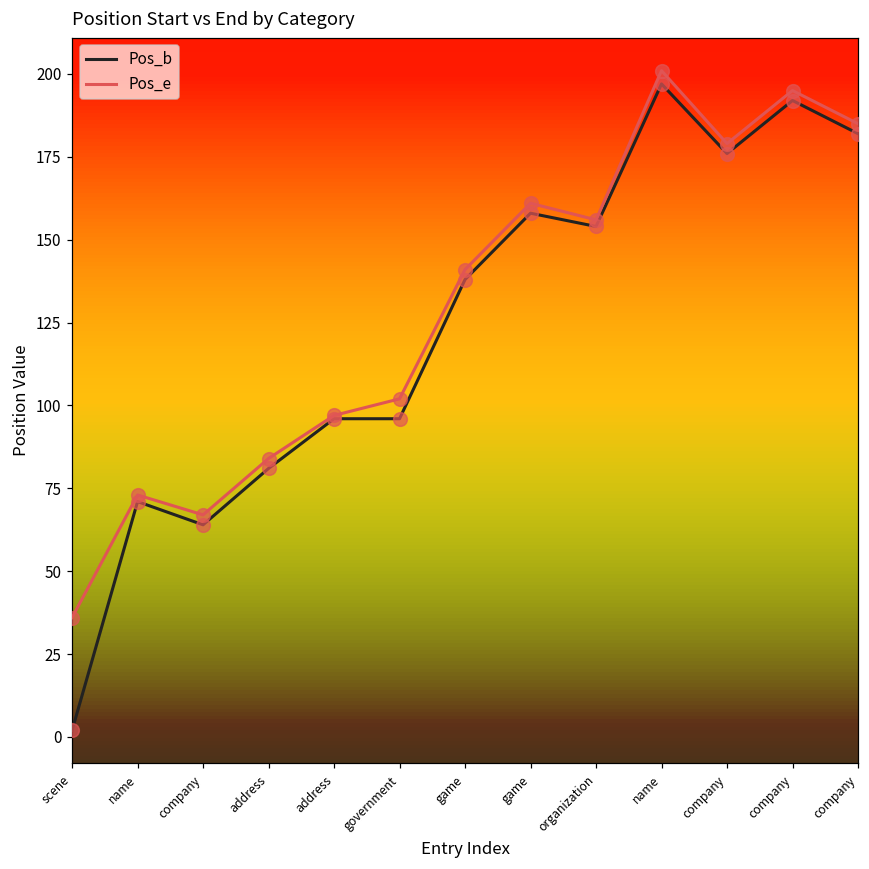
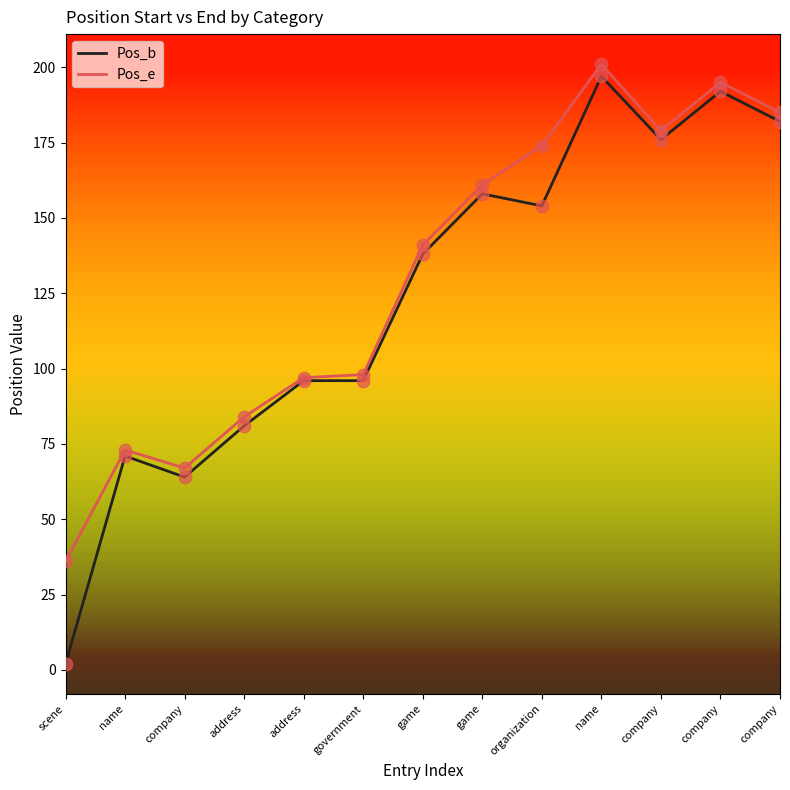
Pos_e, government: 102 -> 98
Pos_e, organization: 156 -> 174
